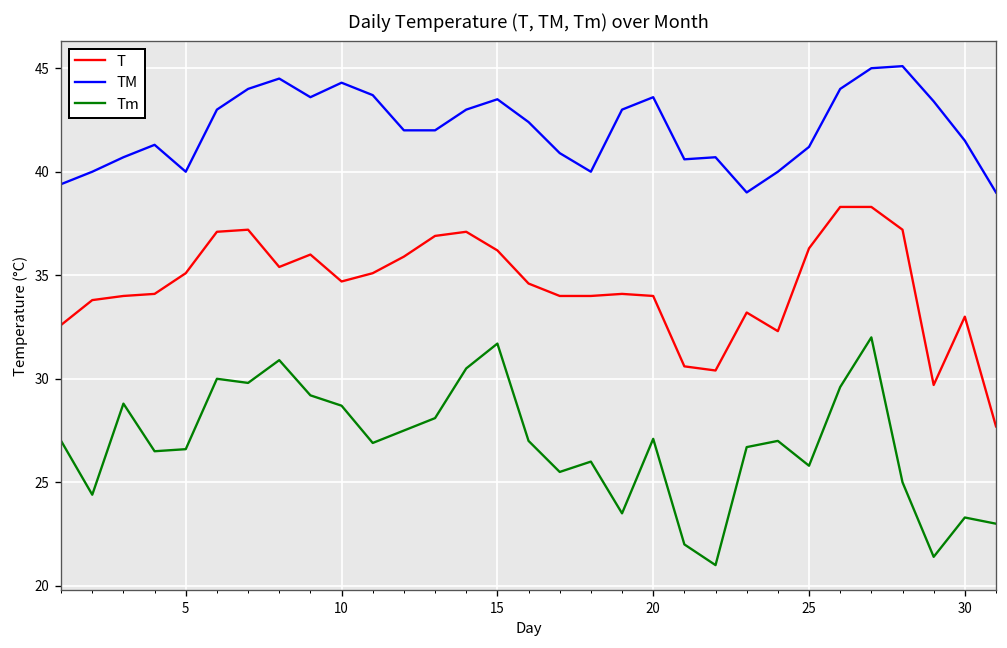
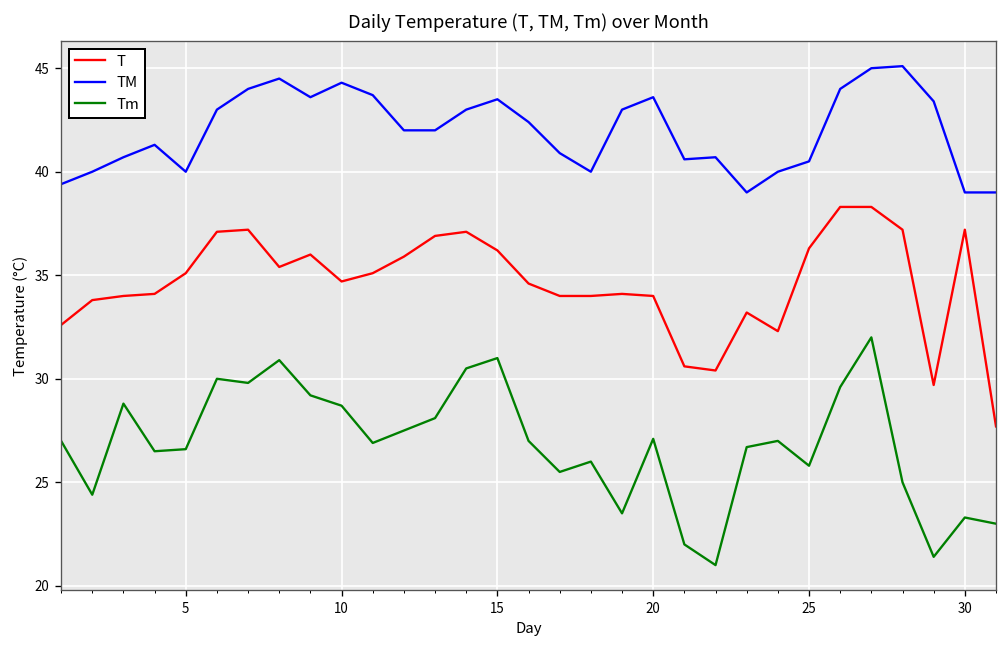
Tm, 15: 31.7 -> 31.0
TM, 25: 41.2 -> 40.5
T, 30: 33.0 -> 37.2
TM, 30: 41.5 -> 39.0
